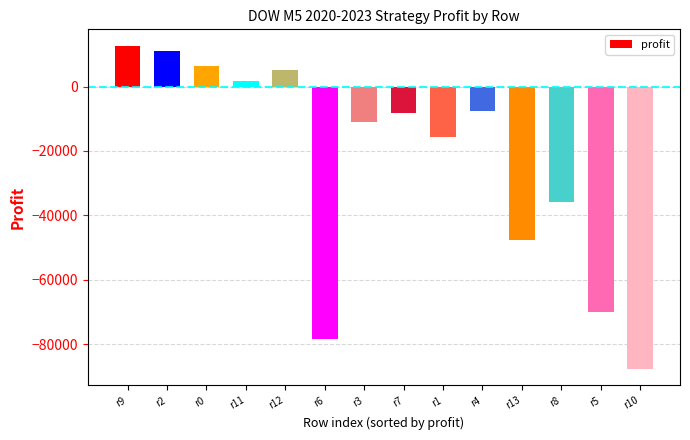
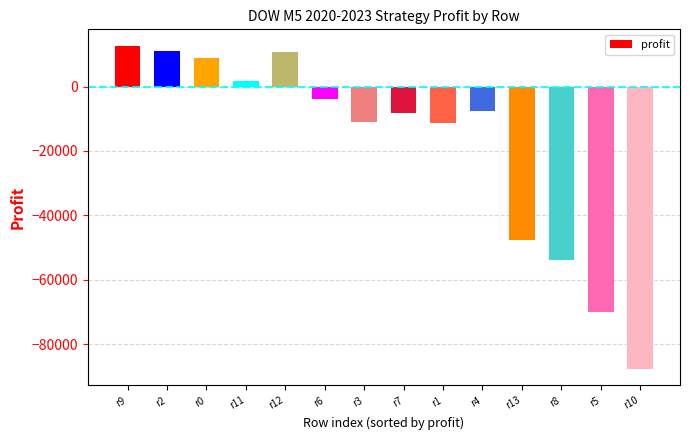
r0: 6000 -> 9000
r12: 5000 -> 11000
r6: -78000 -> -4000
r1: -16000 -> -11000
r8: -36000 -> -54000
